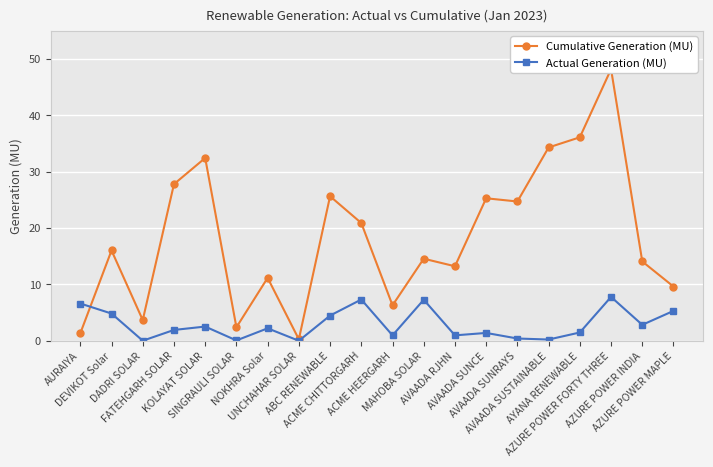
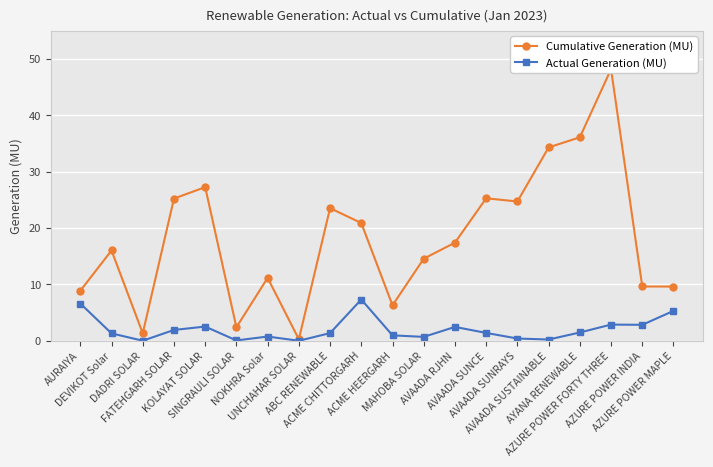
Cumulative Generation (MU), AURAIYA: 1 -> 9
Actual Generation (MU), DEVIKOT Solar: 5 -> 1
Cumulative Generation (MU), DADRI SOLAR: 4 -> 1
Cumulative Generation (MU), FATEHGARH SOLAR: 28 -> 25
Cumulative Generation (MU), KOLAYAT SOLAR: 32 -> 27
Actual Generation (MU), NOKHRA Solar: 2 -> 1
Cumulative Generation (MU), ABC RENEWABLE: 26 -> 24
Actual Generation (MU), ABC RENEWABLE: 4 -> 1
Actual Generation (MU), MAHOBA SOLAR: 7 -> 1
Cumulative Generation (MU), AVAADA RJHN: 13 -> 17
Actual Generation (MU), AVAADA RJHN: 1 -> 2
Actual Generation (MU), AZURE POWER FORTY THREE: 8 -> 3
Cumulative Generation (MU), AZURE POWER INDIA: 14 -> 10
